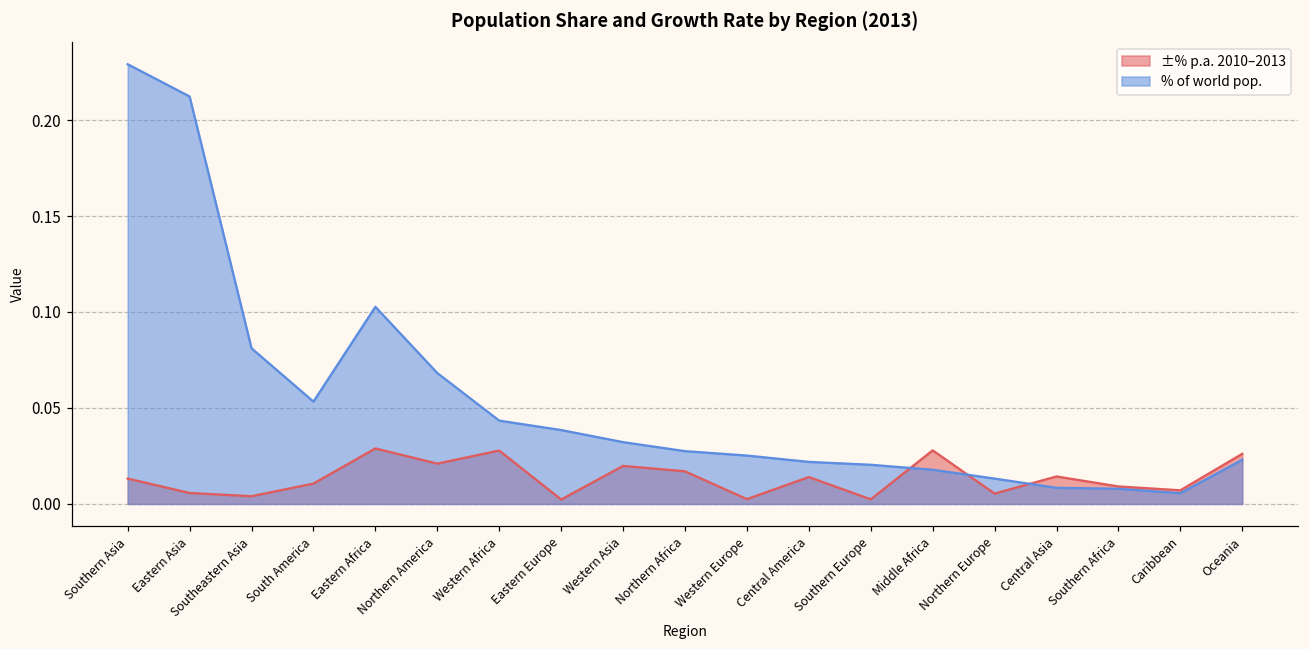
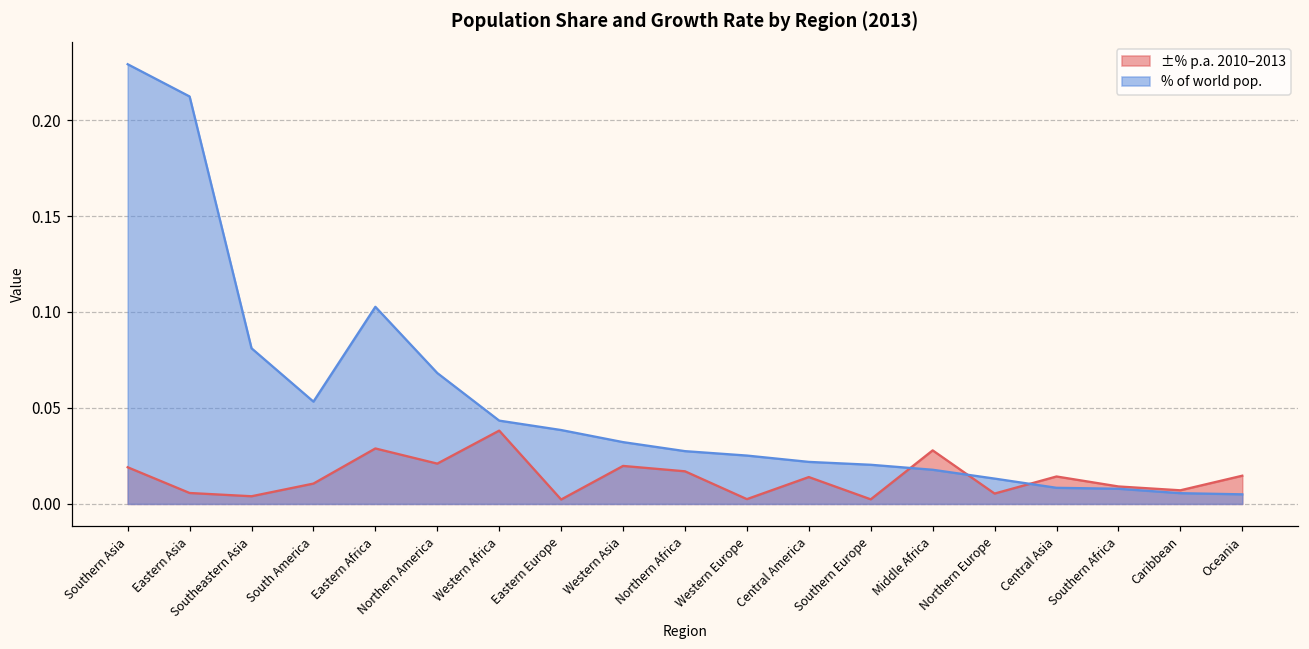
±% p.a. 2010–2013, Southern Asia: 0.013 -> 0.019
±% p.a. 2010–2013, Western Africa: 0.028 -> 0.038
±% p.a. 2010–2013, Oceania: 0.026 -> 0.015
% of world pop., Oceania: 0.023 -> 0.005
